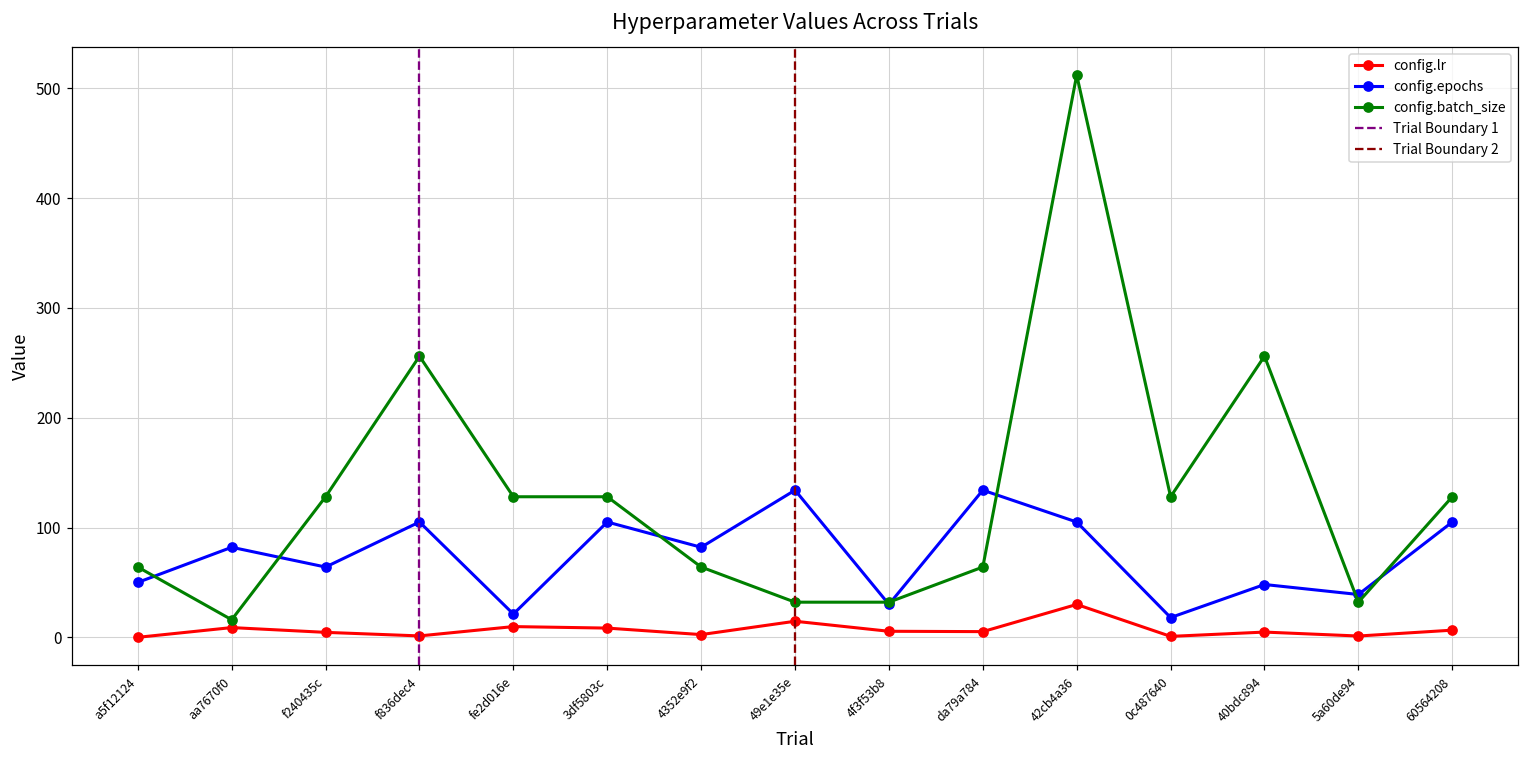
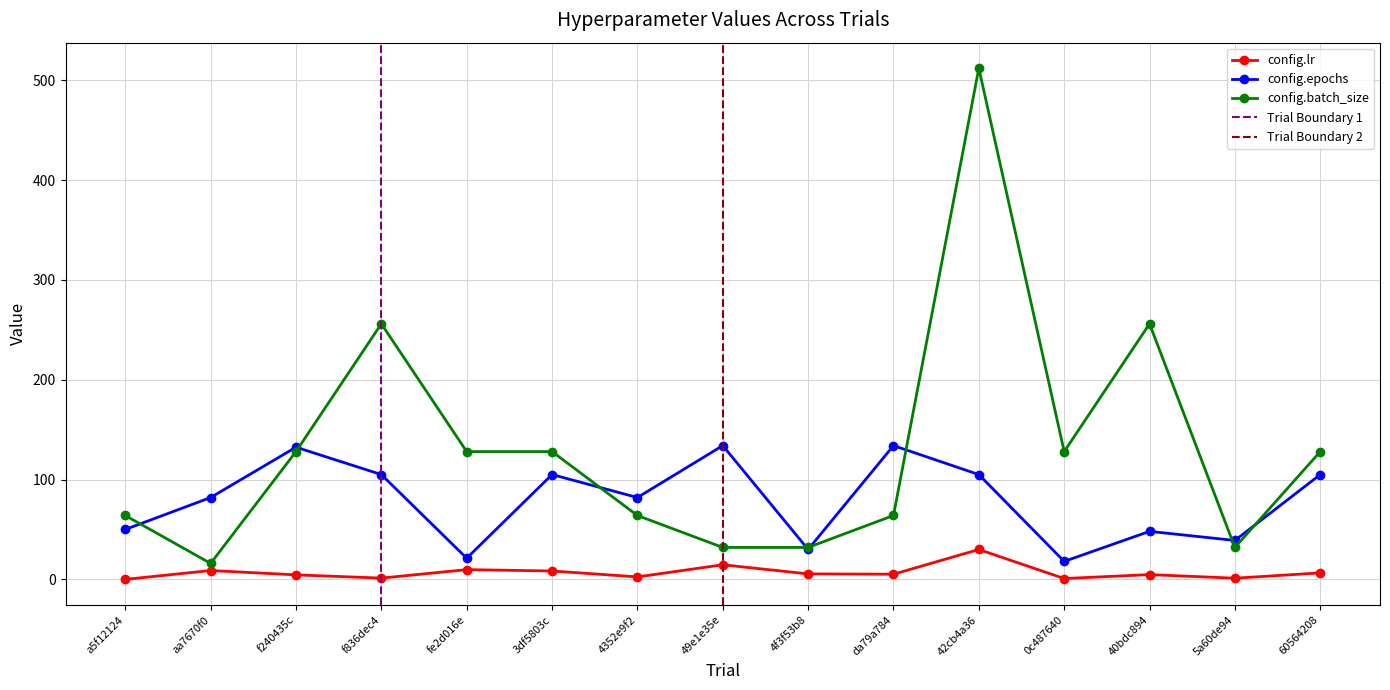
config.epochs, f240435c: 60 -> 130
